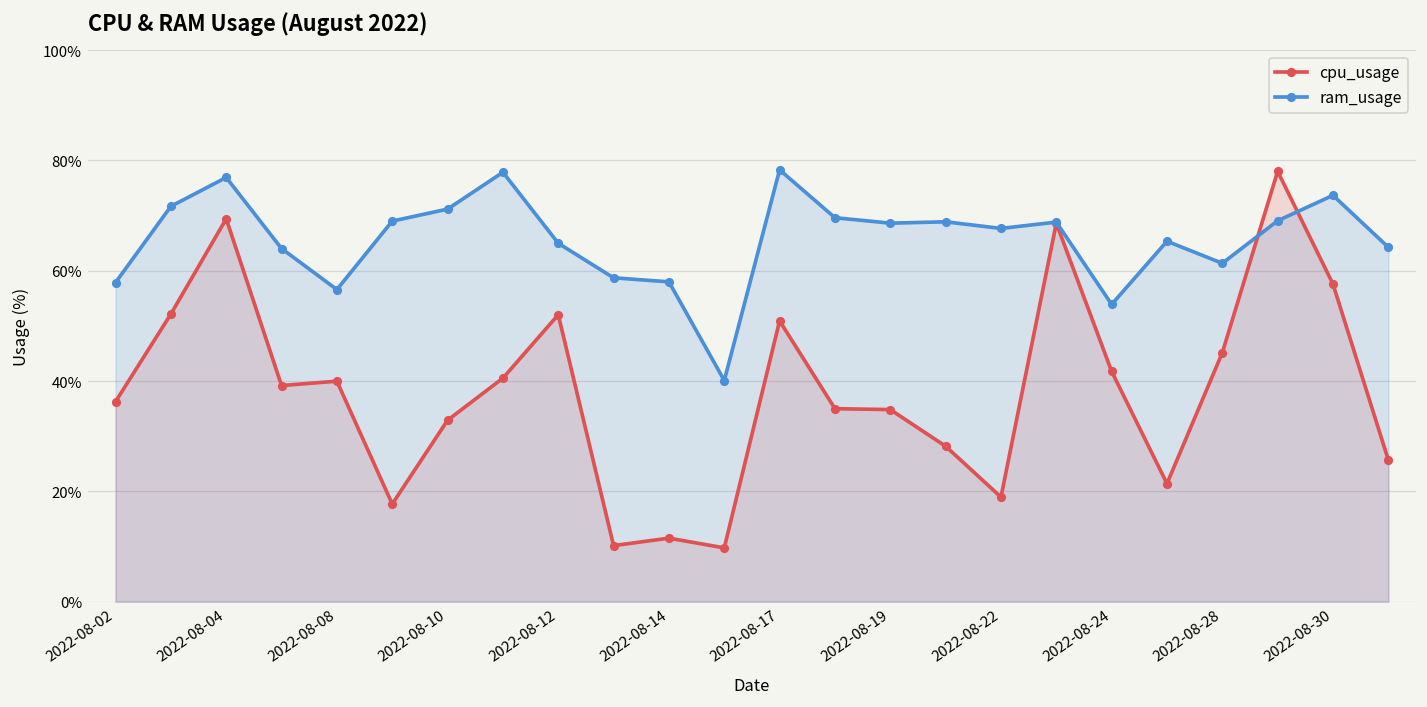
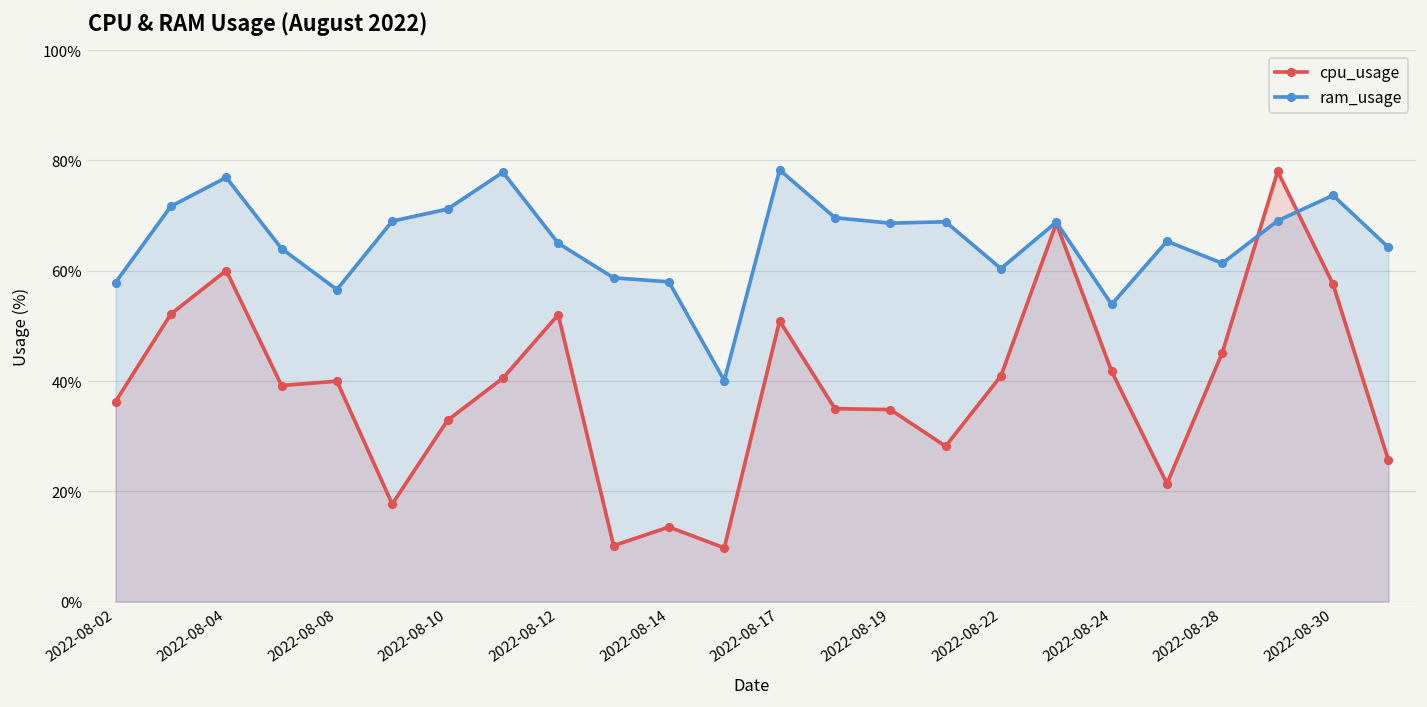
cpu_usage, 2022-08-04: 69% -> 60%
cpu_usage, 2022-08-14: 12% -> 14%
cpu_usage, 2022-08-22: 19% -> 41%
ram_usage, 2022-08-22: 68% -> 60%
